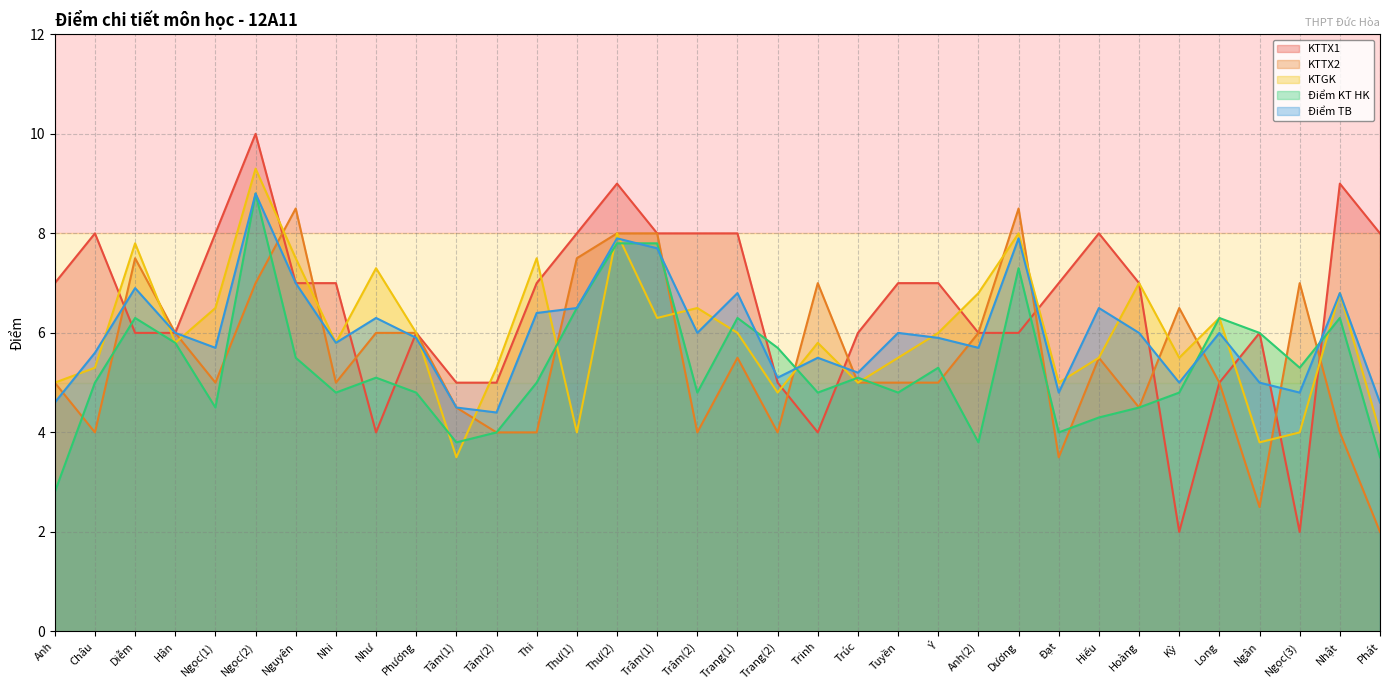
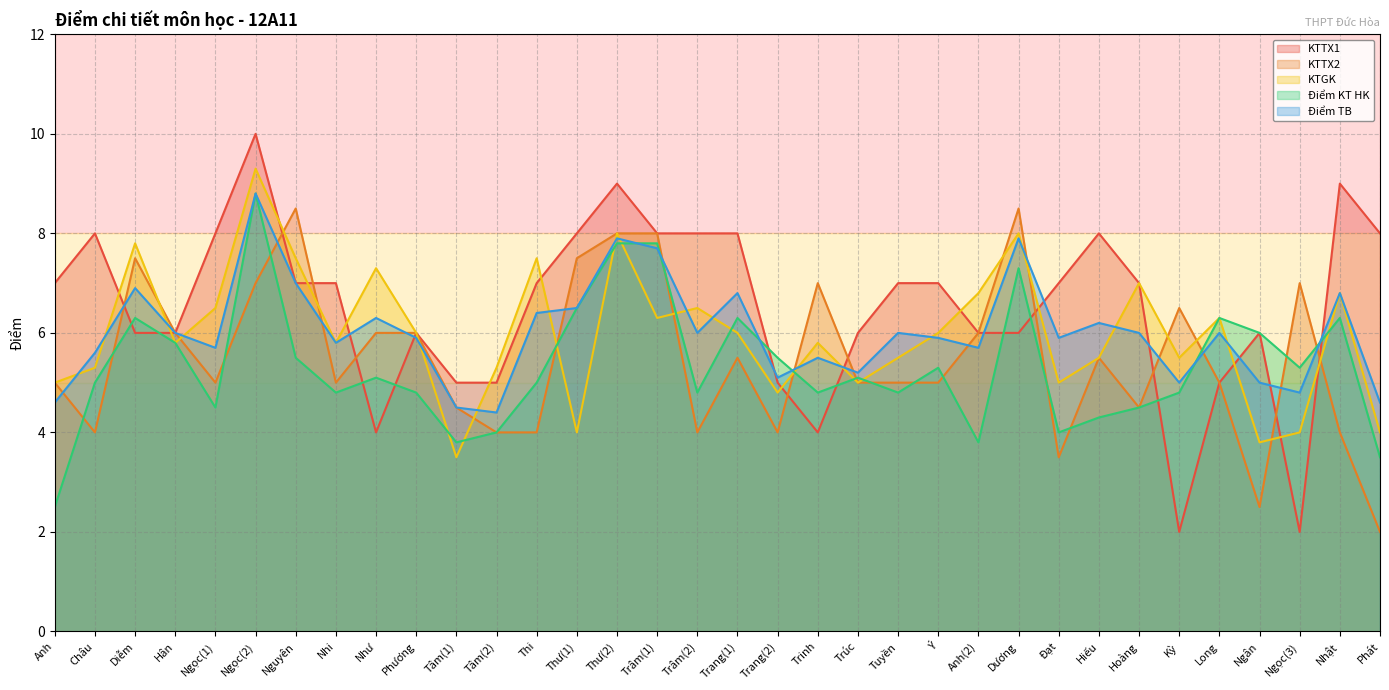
Điểm KT HK, Anh: 2.8 -> 2.5
Điểm KT HK, Trang(2): 5.7 -> 5.5
Điểm TB, Đạt: 4.8 -> 5.9
Điểm TB, Hiếu: 6.5 -> 6.2
